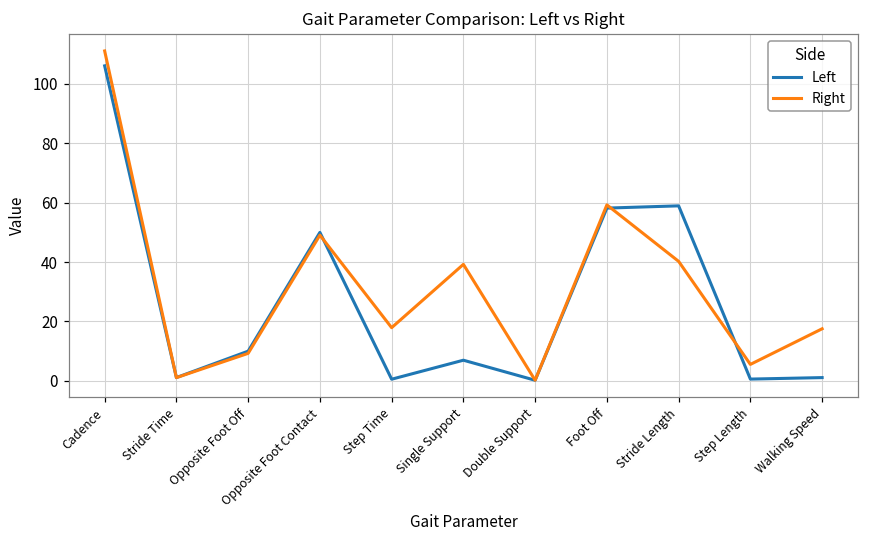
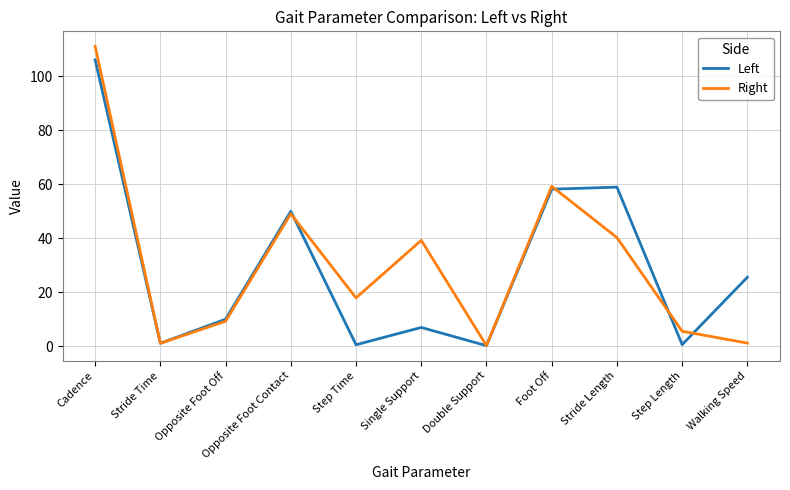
Left, Walking Speed: 1 -> 26
Right, Walking Speed: 18 -> 1
